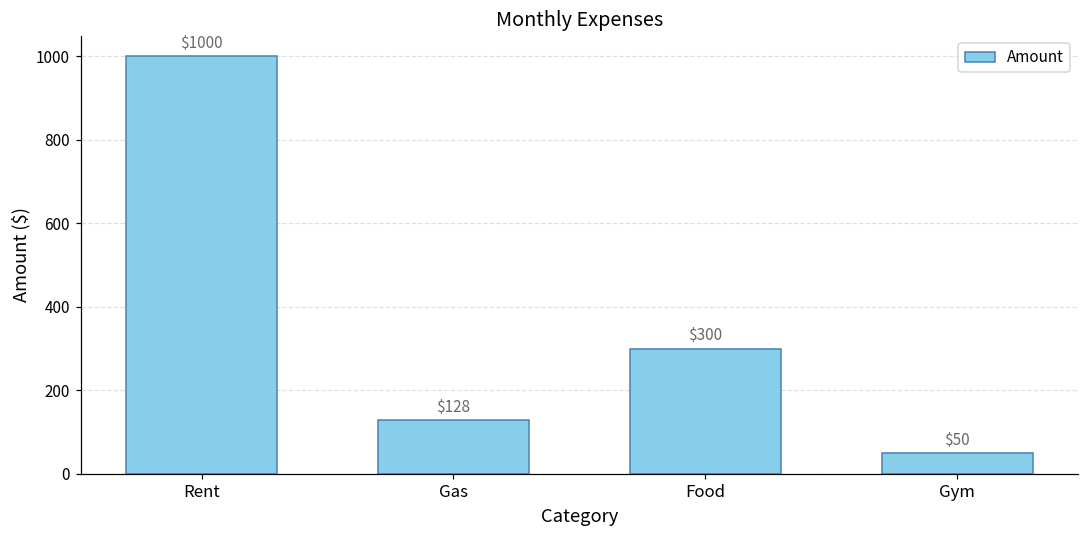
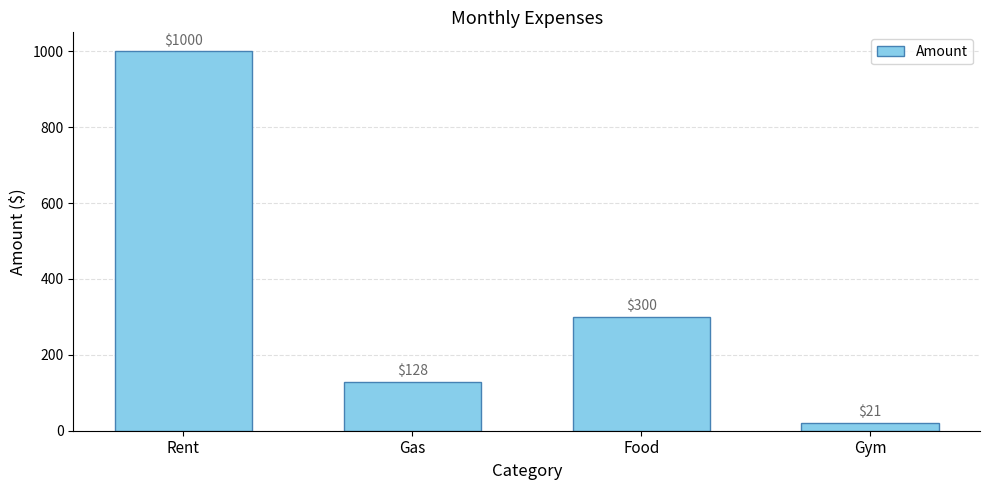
Gym: $50 -> $21
